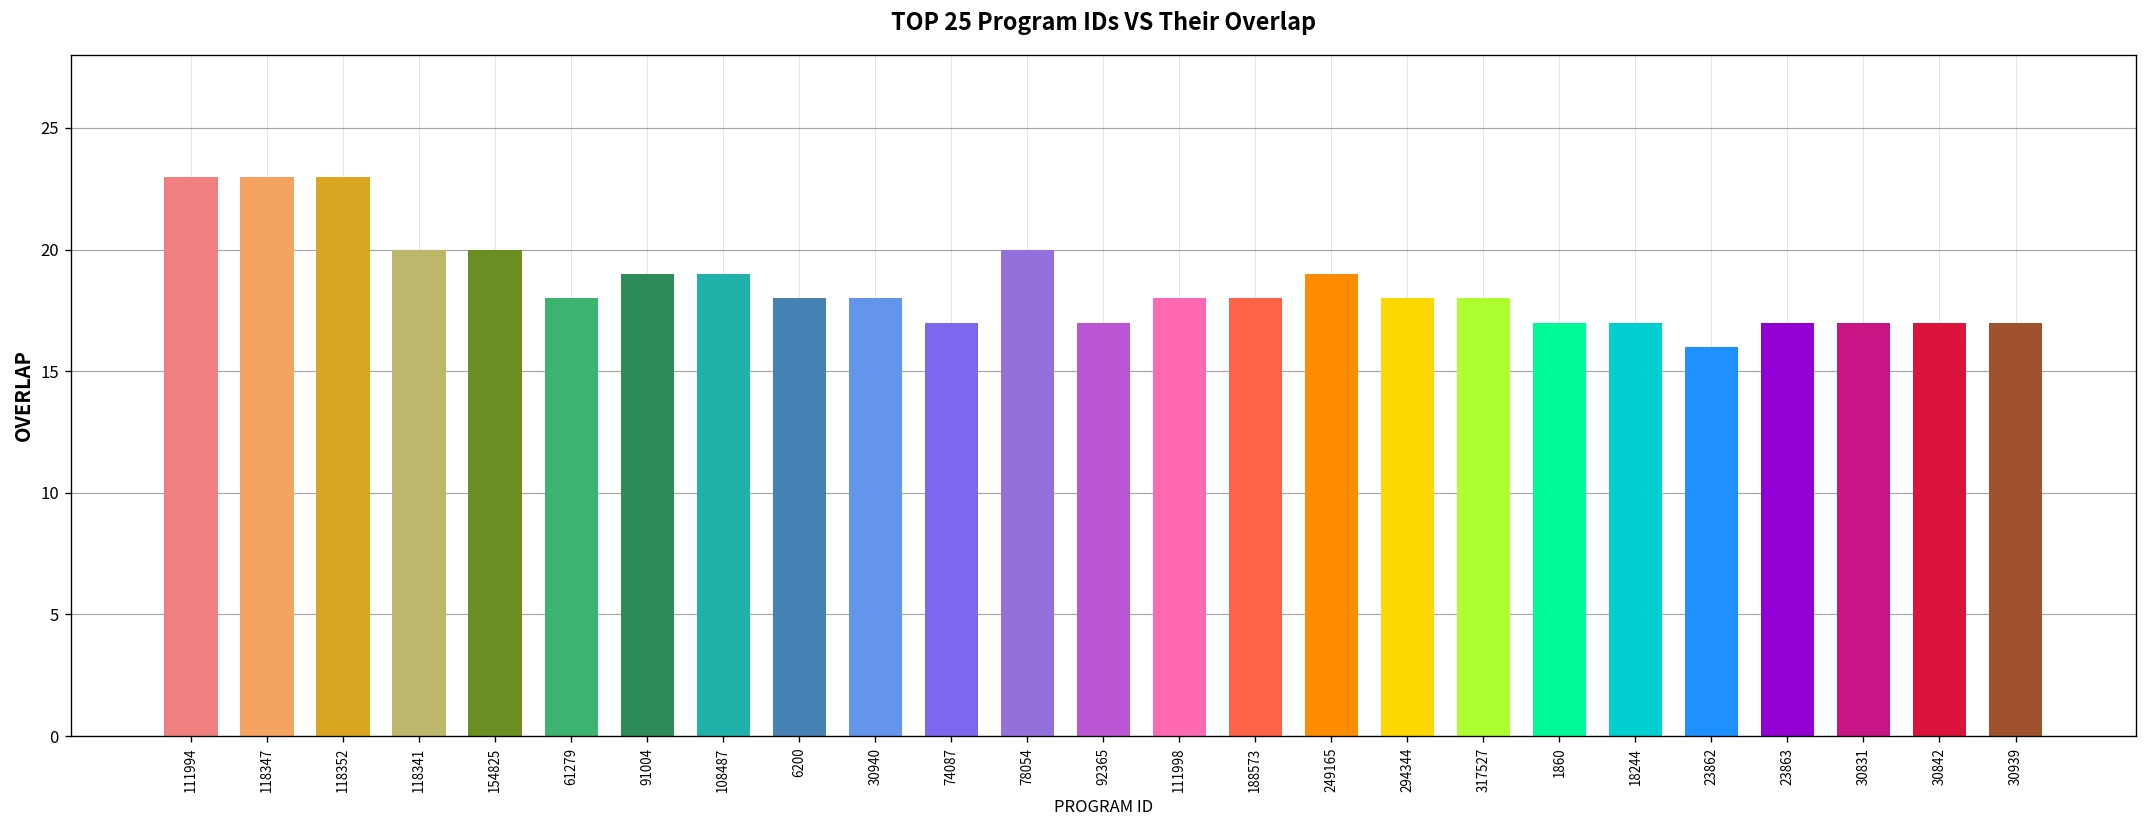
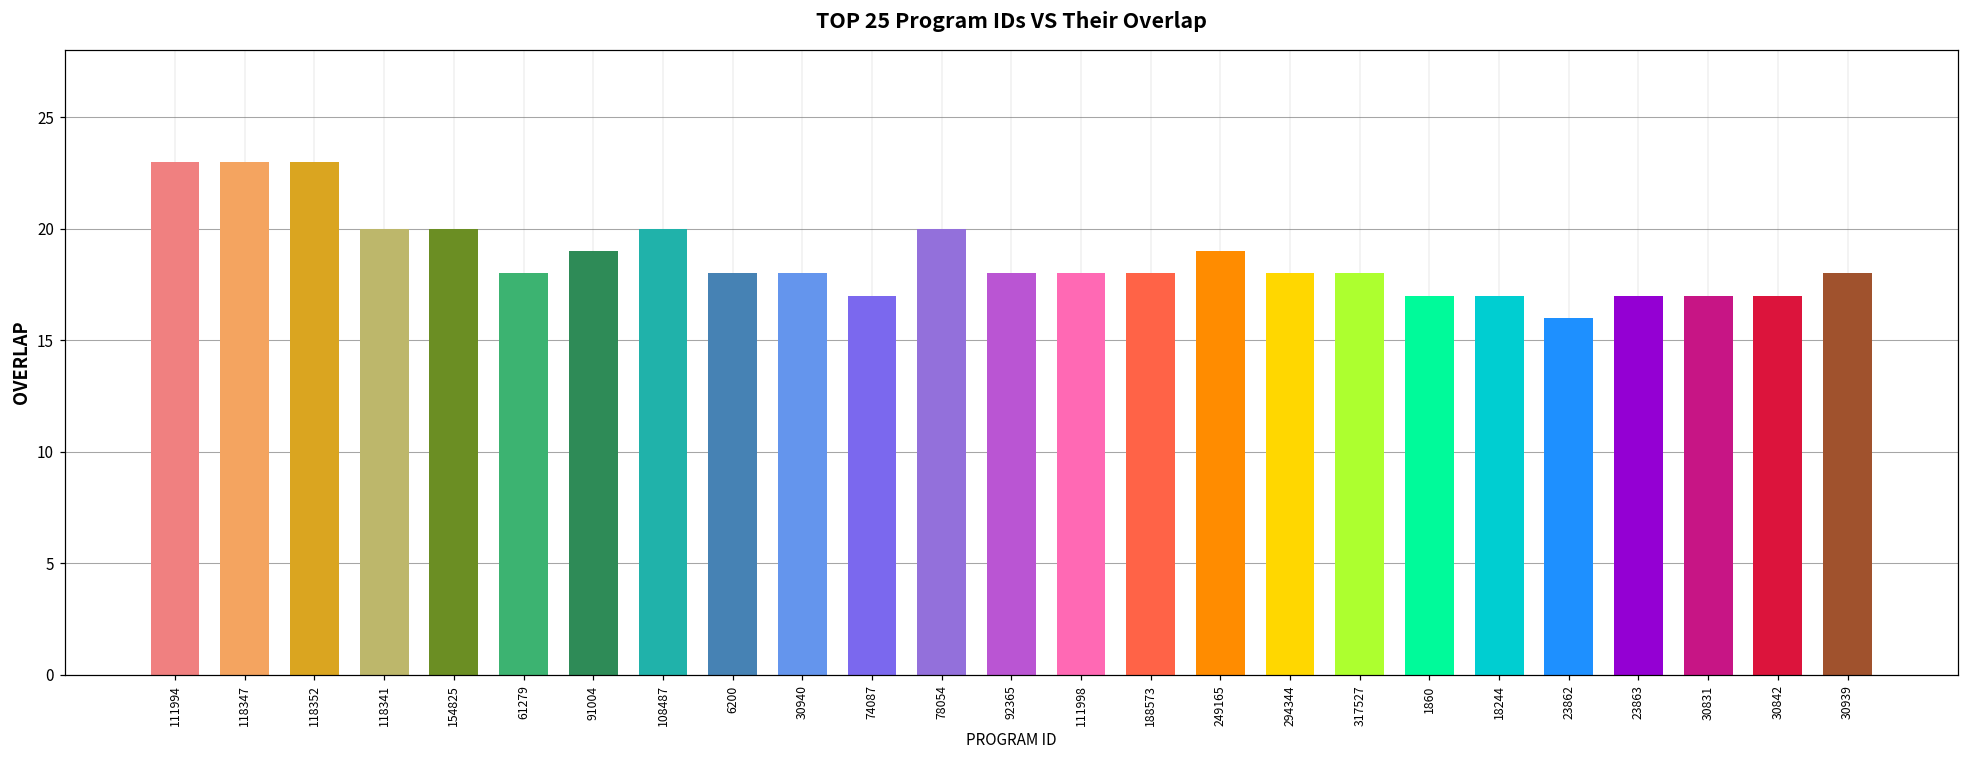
108487: 19 -> 20
92365: 17 -> 18
30939: 17 -> 18
